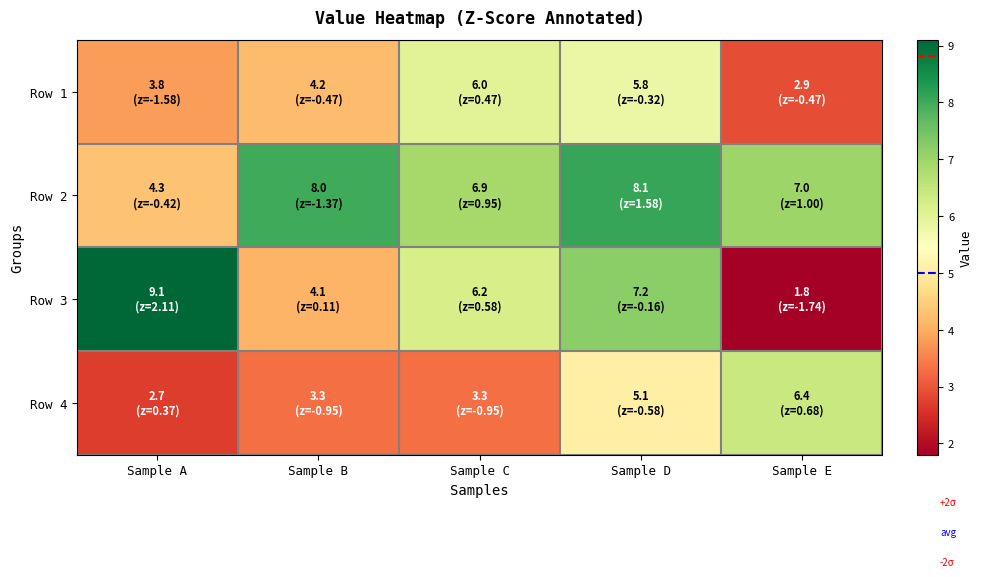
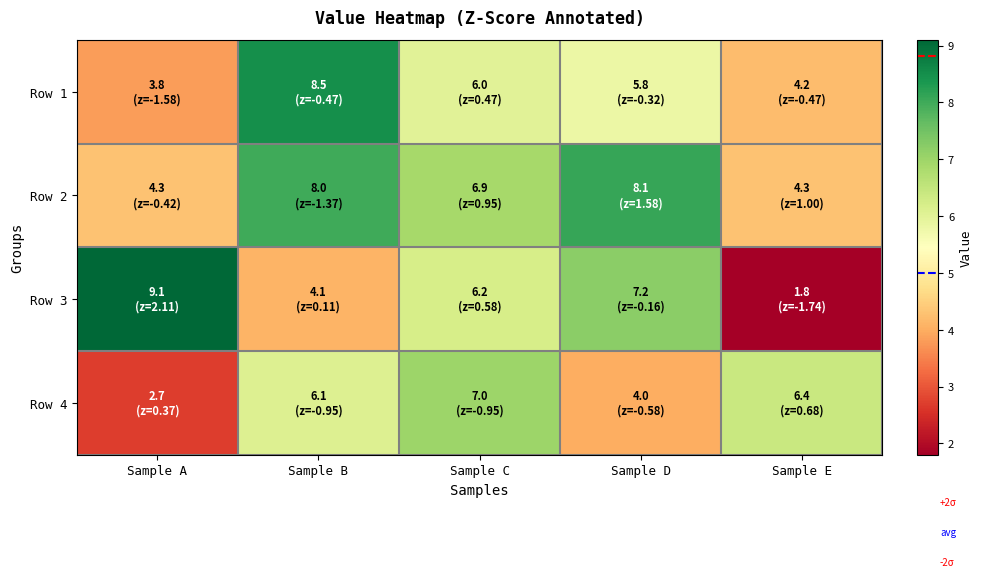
Row 1, Sample B: 4.2 -> 8.5
Row 1, Sample E: 2.9 -> 4.2
Row 2, Sample E: 7.0 -> 4.3
Row 4, Sample B: 3.3 -> 6.1
Row 4, Sample C: 3.3 -> 7.0
Row 4, Sample D: 5.1 -> 4.0
